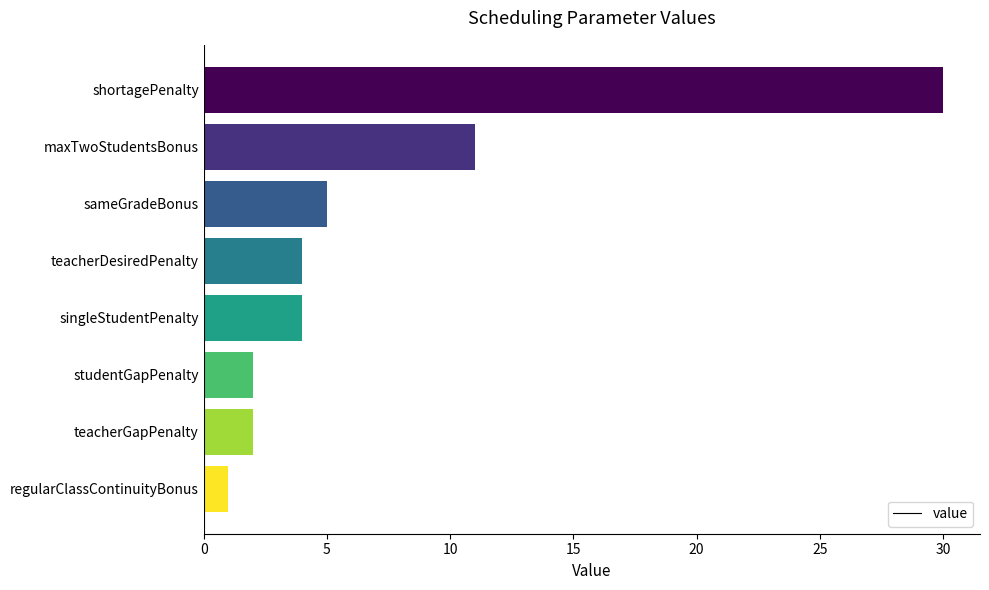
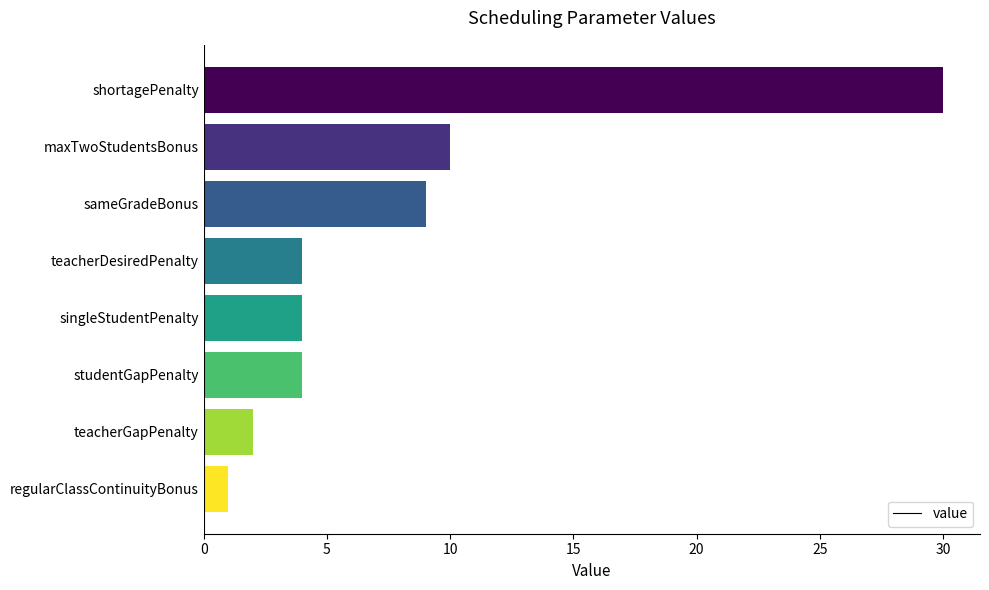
maxTwoStudentsBonus: 11 -> 10
sameGradeBonus: 5 -> 9
studentGapPenalty: 2 -> 4
